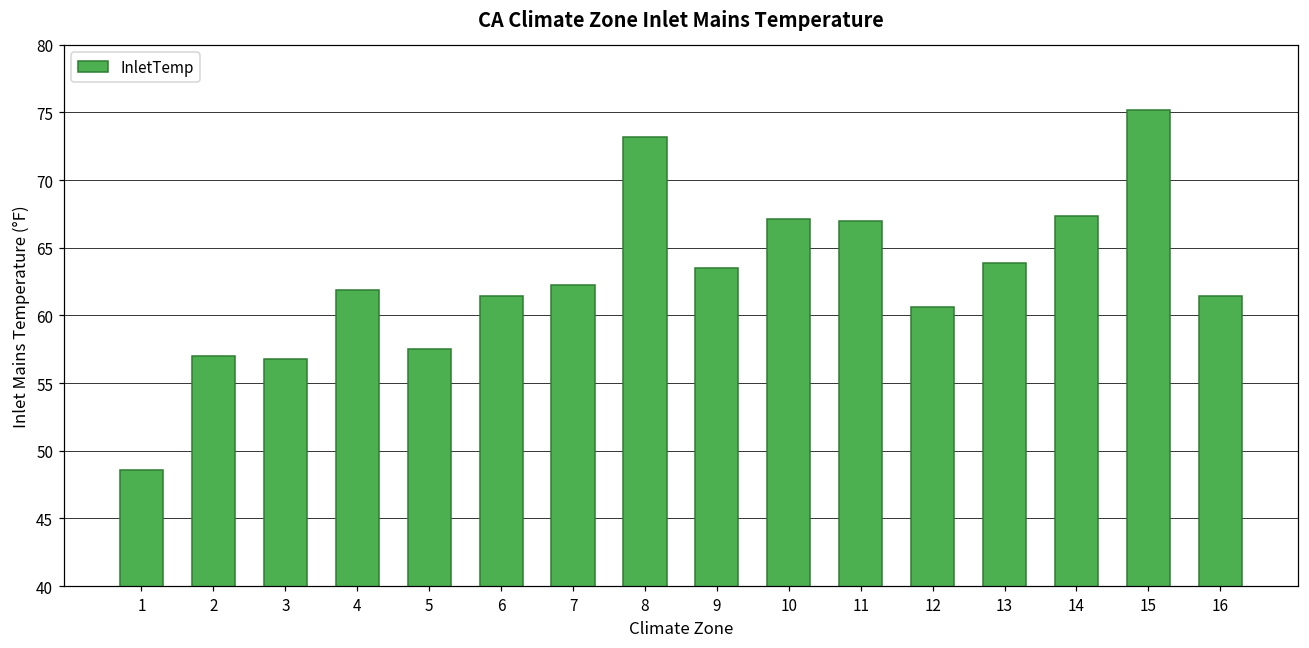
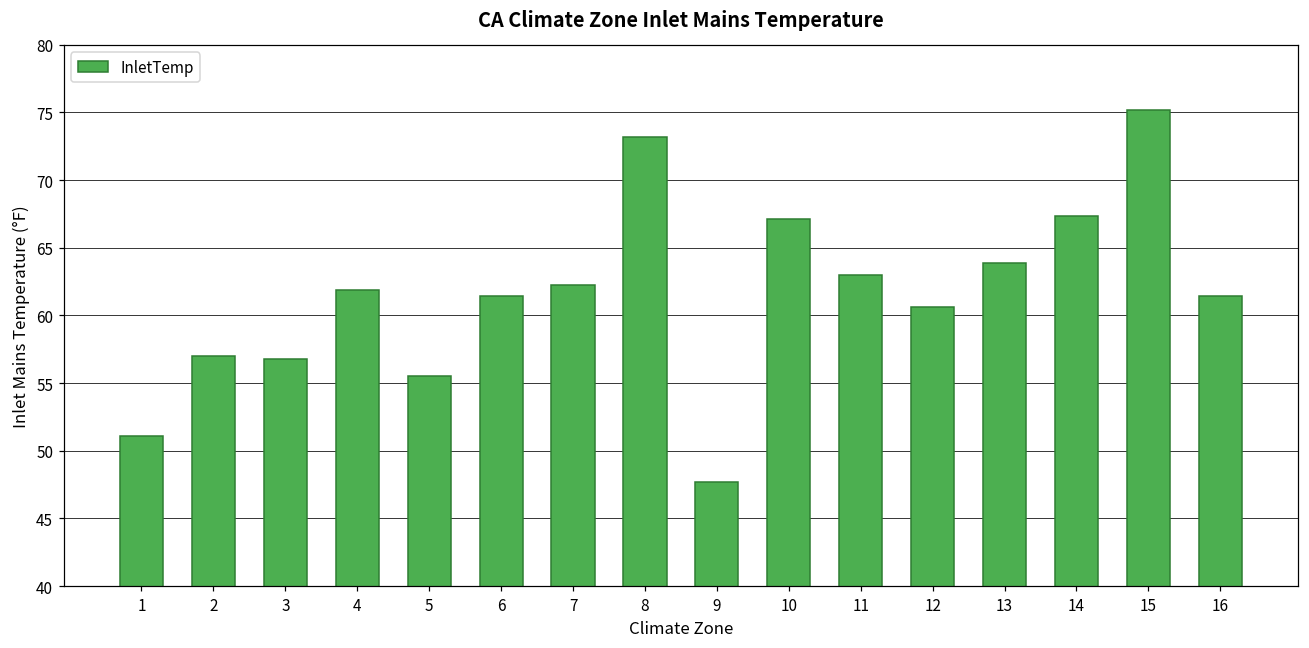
1: 48.6 -> 51.1
5: 57.5 -> 55.5
9: 63.5 -> 47.7
11: 67.0 -> 63.0
